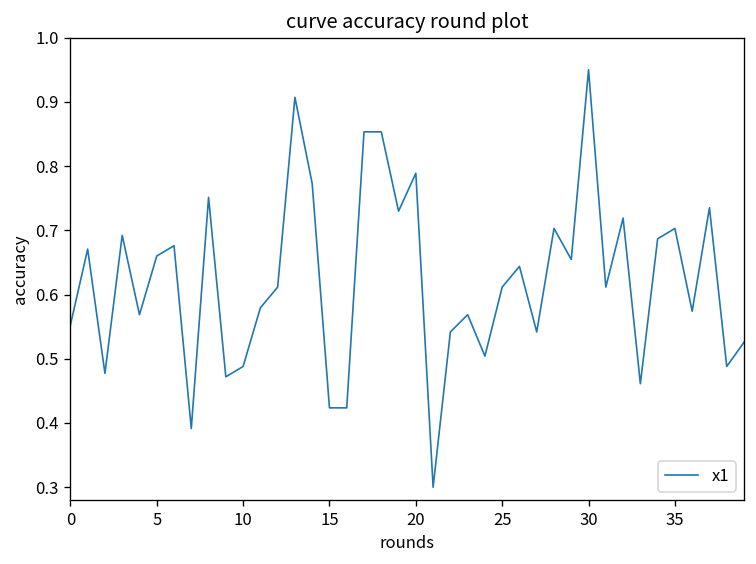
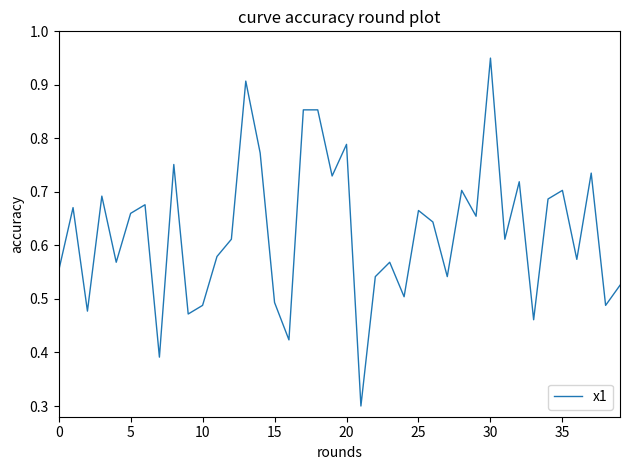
15: 0.42 -> 0.49
25: 0.61 -> 0.67
